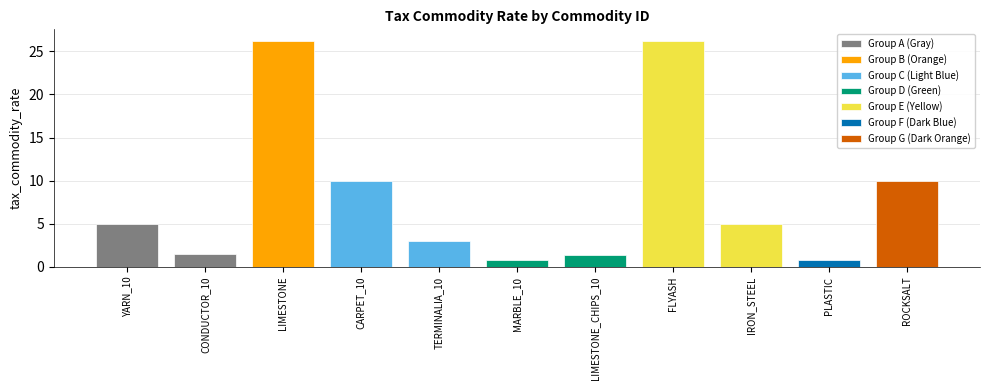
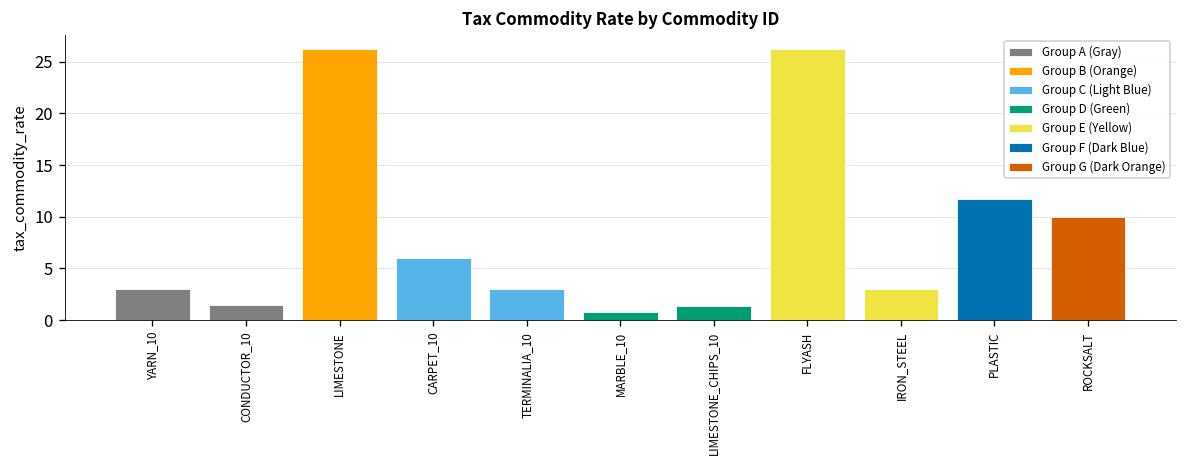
YARN_10: 5 -> 3
CARPET_10: 10 -> 6
IRON_STEEL: 5 -> 3
PLASTIC: 1 -> 12
